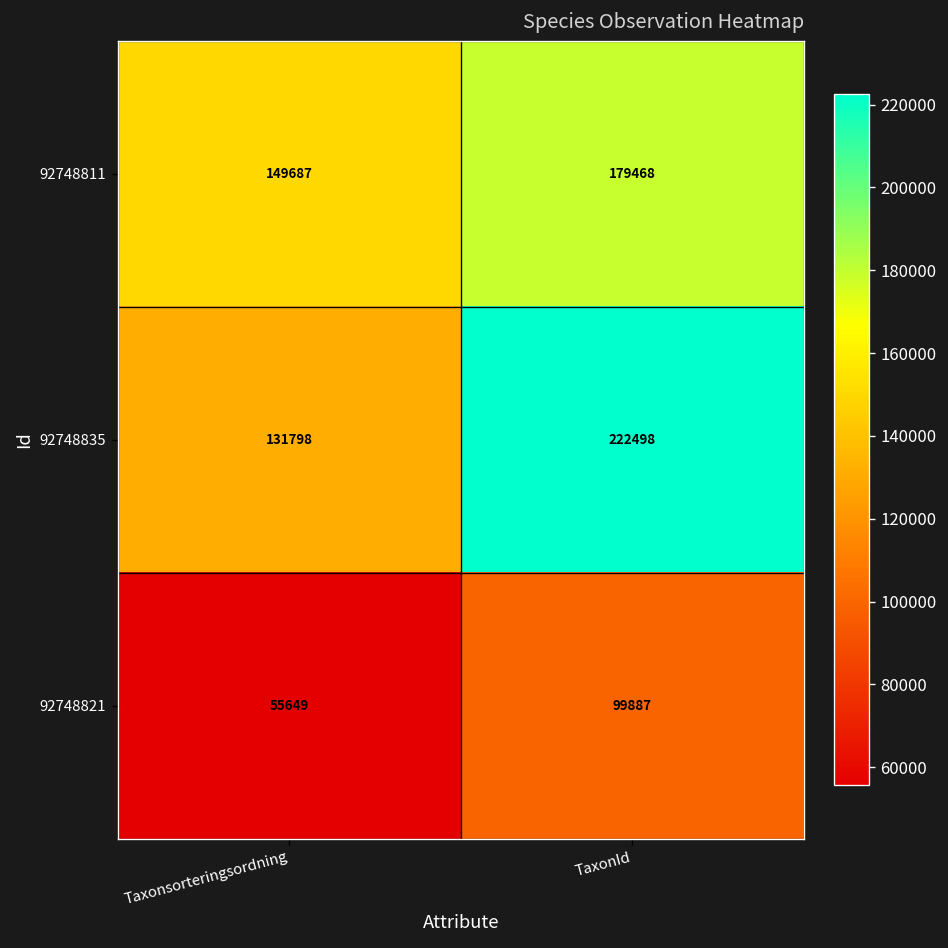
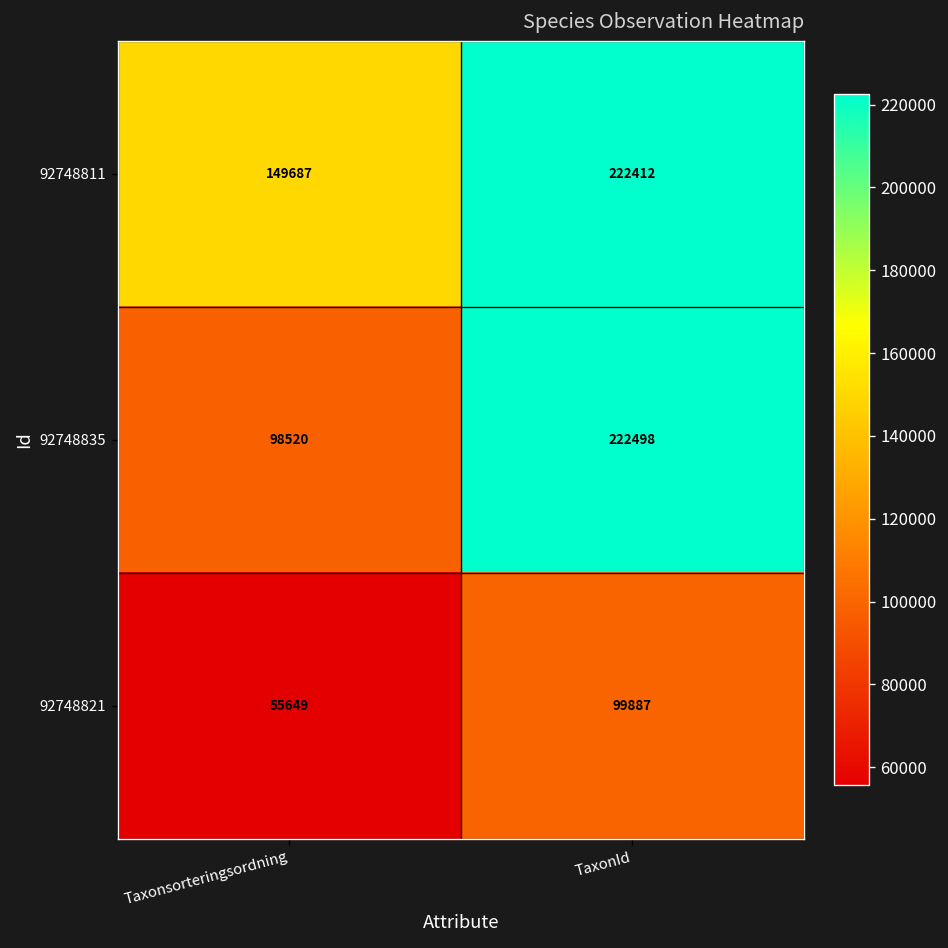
92748811, TaxonId: 179468 -> 222412
92748835, Taxonsorteringsordning: 131798 -> 98520
